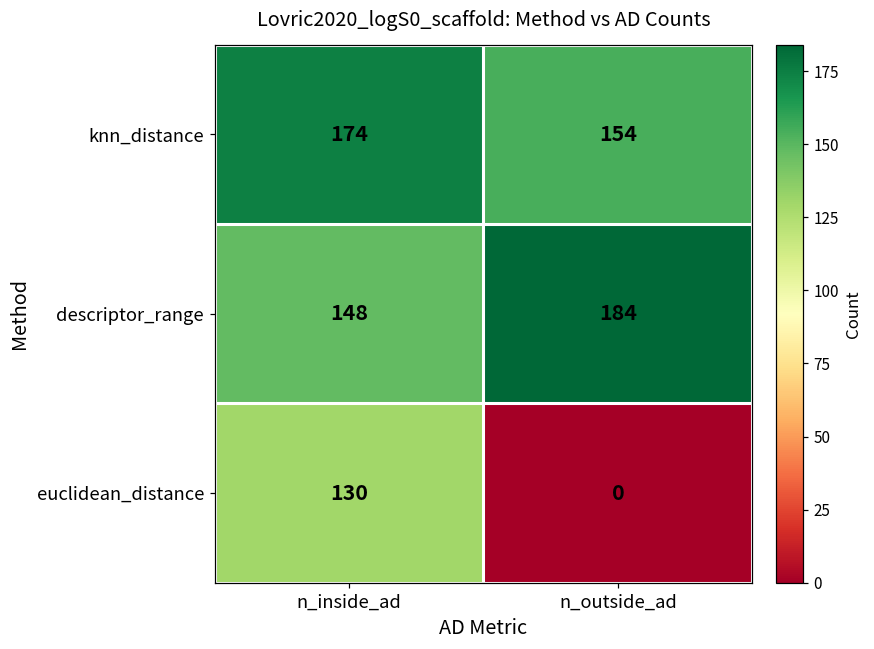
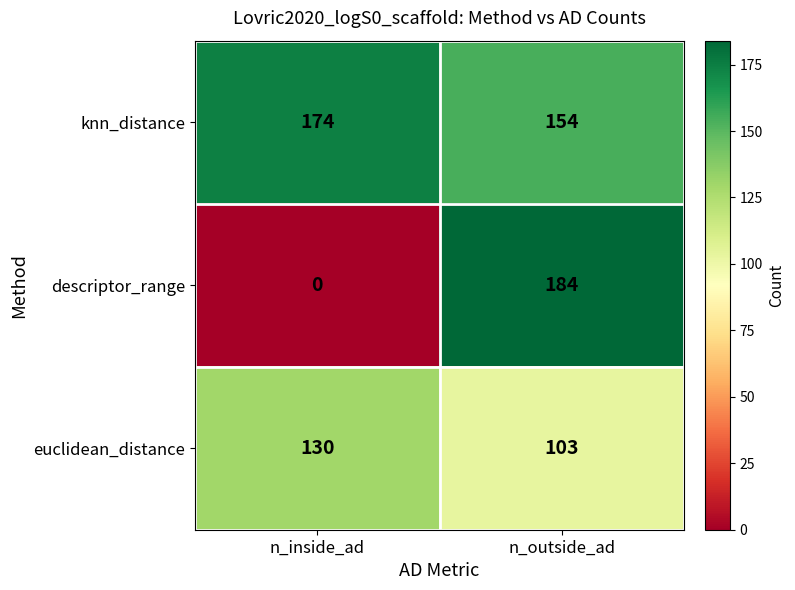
descriptor_range, n_inside_ad: 148 -> 0
euclidean_distance, n_outside_ad: 0 -> 103
